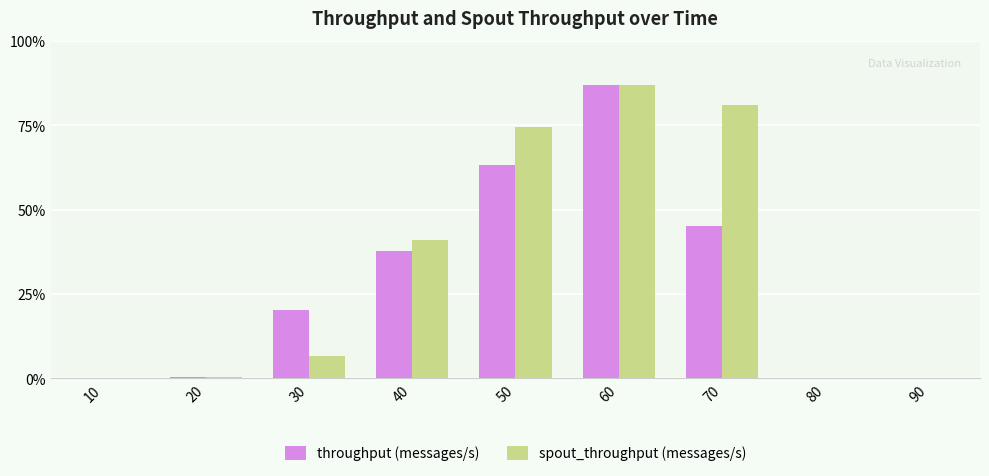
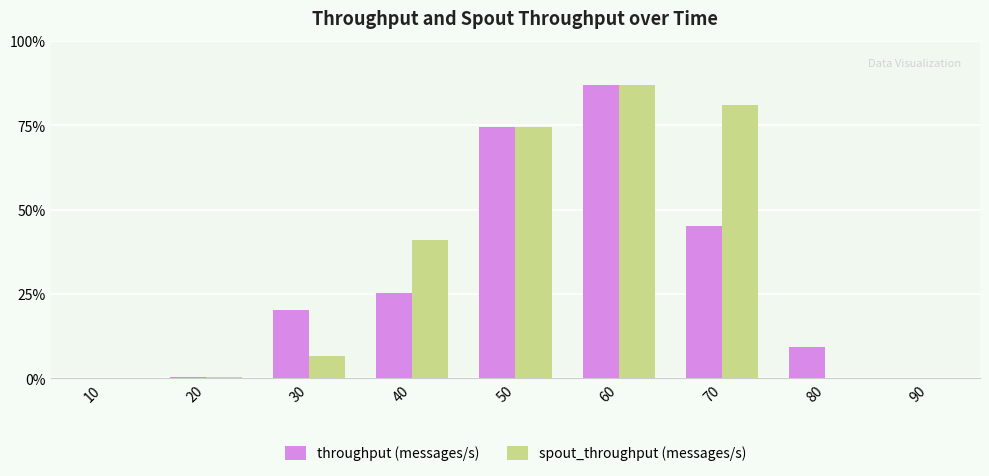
throughput (messages/s), 40: 38% -> 25%
throughput (messages/s), 50: 63% -> 75%
throughput (messages/s), 80: 0% -> 9%
